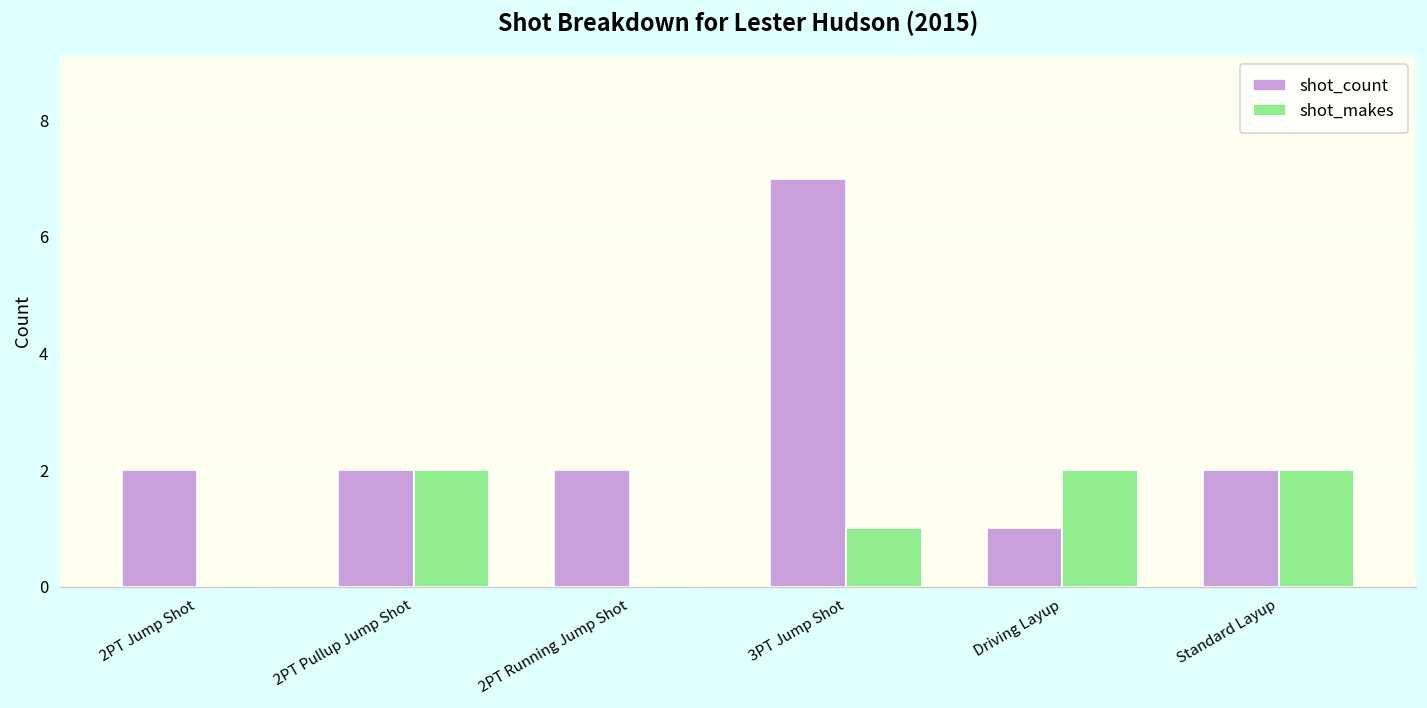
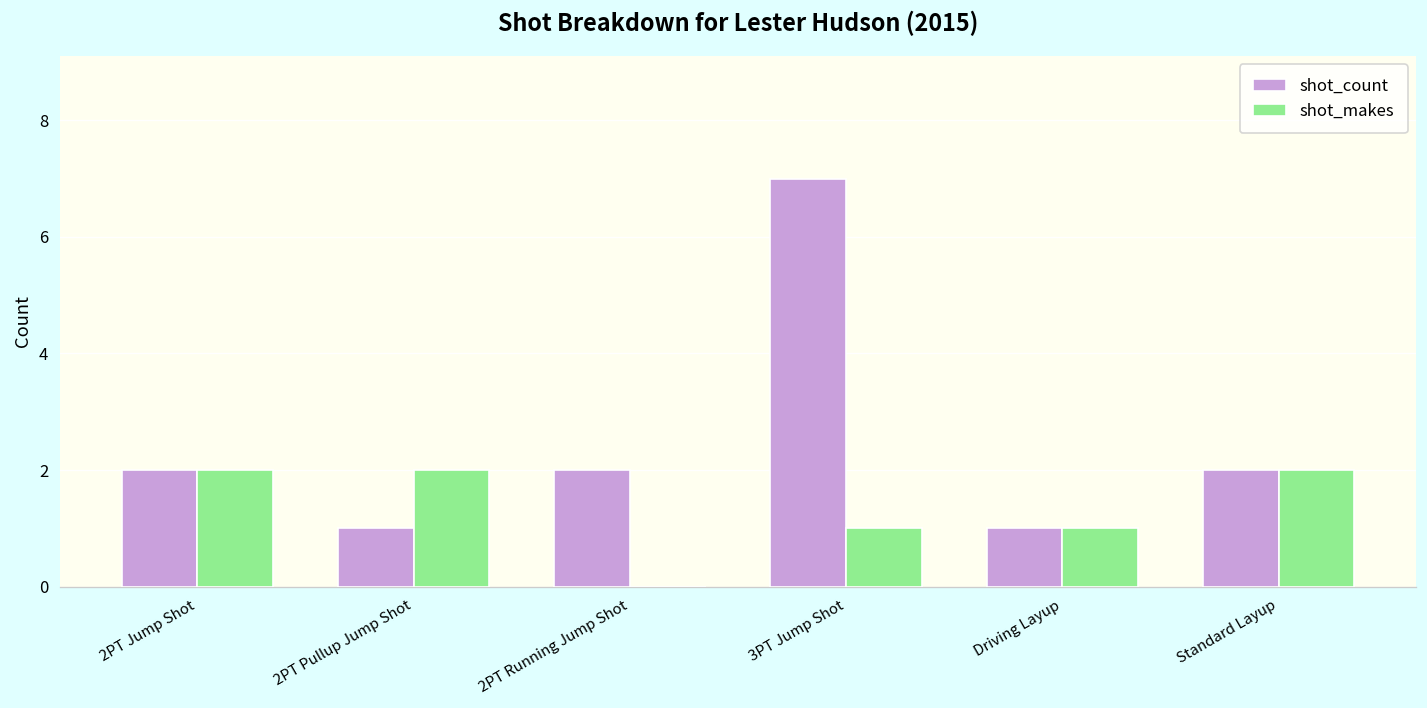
shot_makes, 2PT Jump Shot: 0 -> 2
shot_count, 2PT Pullup Jump Shot: 2 -> 1
shot_makes, Driving Layup: 2 -> 1
